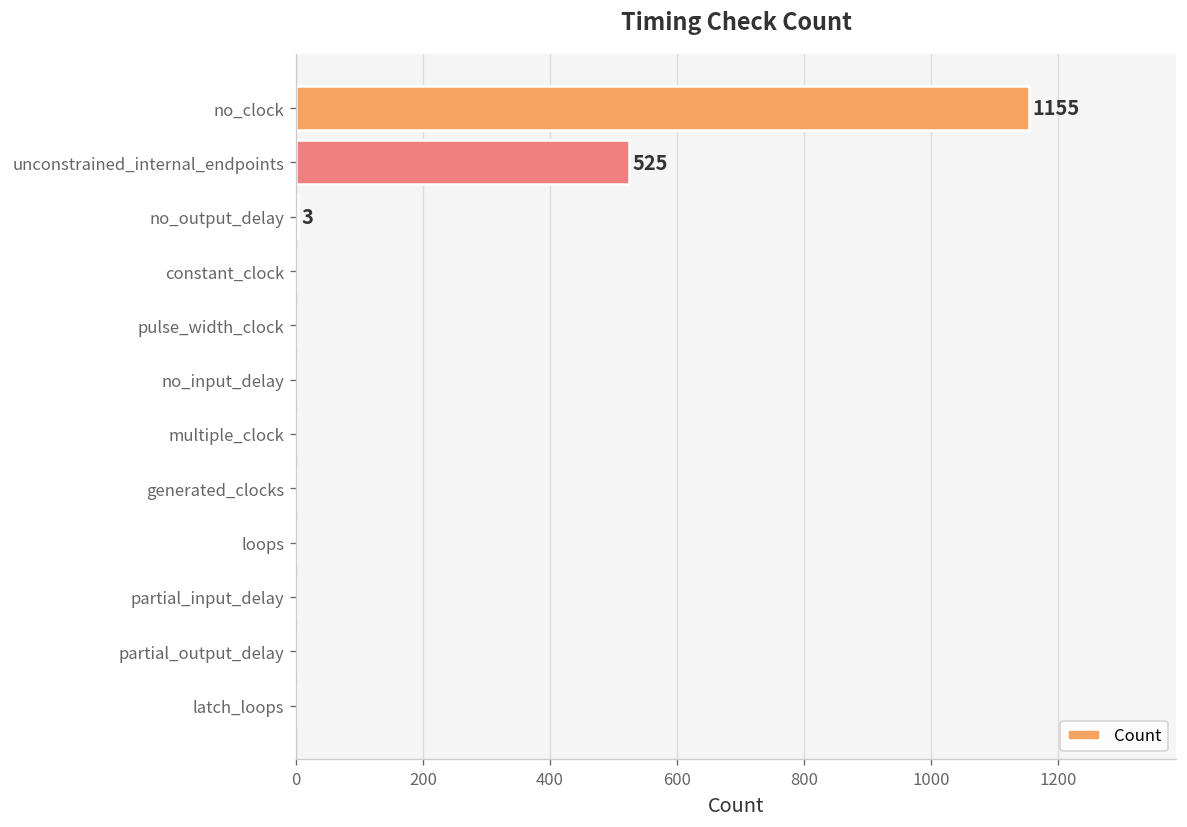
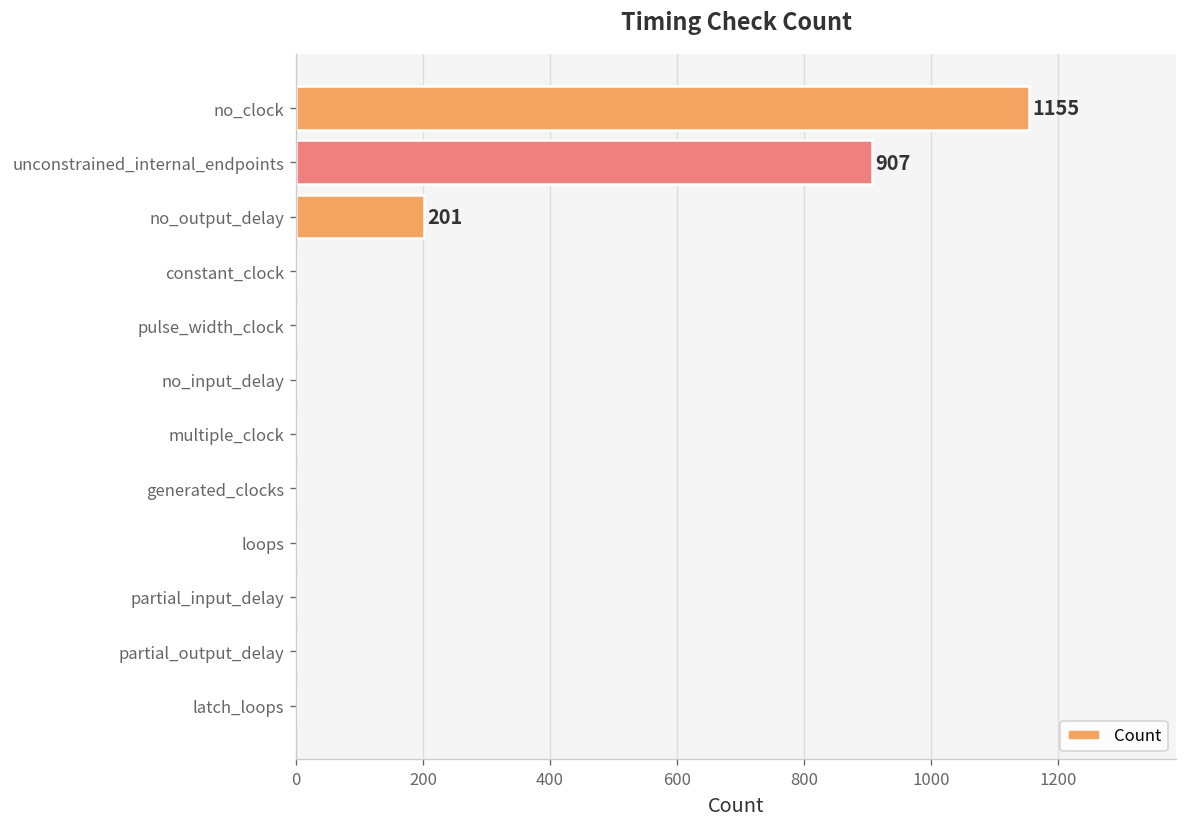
unconstrained_internal_endpoints: 525 -> 907
no_output_delay: 3 -> 201
